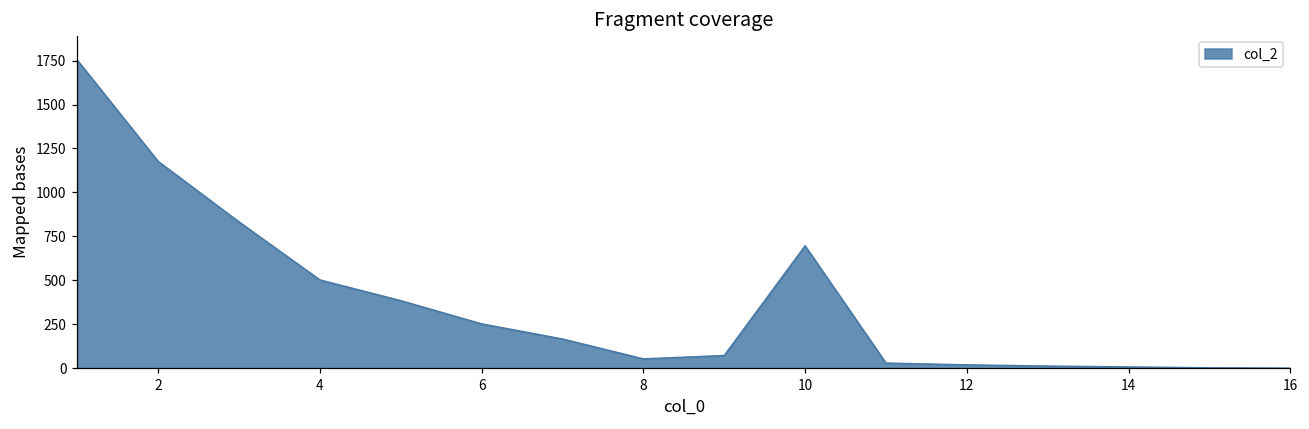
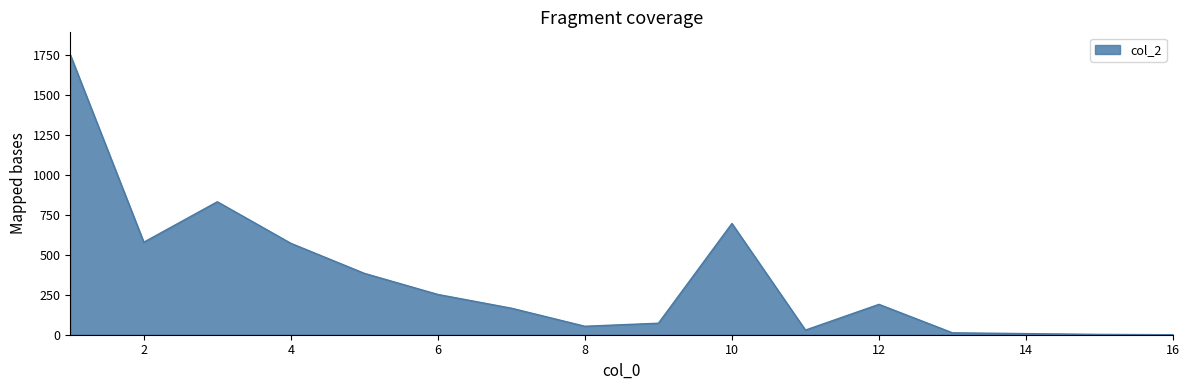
2: 1180 -> 580
4: 500 -> 570
12: 20 -> 190
